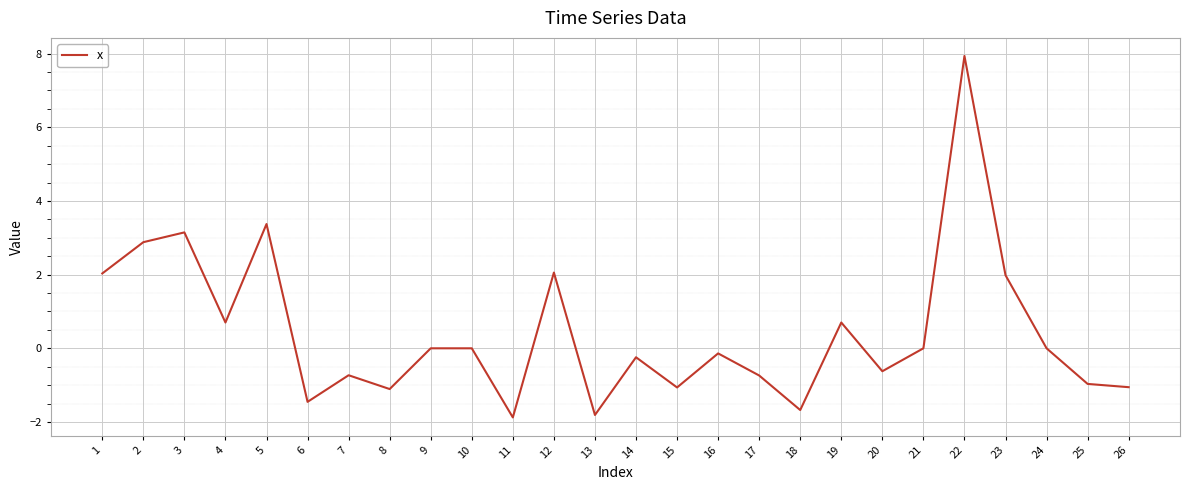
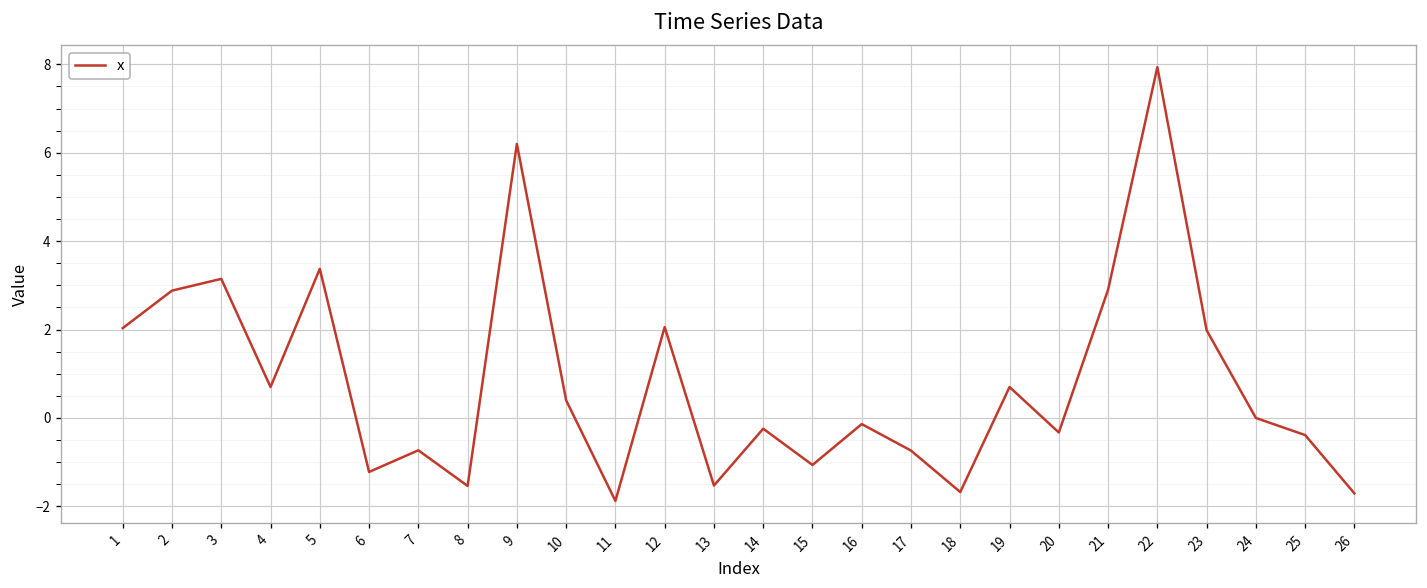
6: -1.5 -> -1.2
8: -1.1 -> -1.5
9: 0.0 -> 6.2
10: 0.0 -> 0.4
13: -1.8 -> -1.5
20: -0.6 -> -0.3
21: 0.0 -> 2.9
25: -1.0 -> -0.4
26: -1.1 -> -1.7
